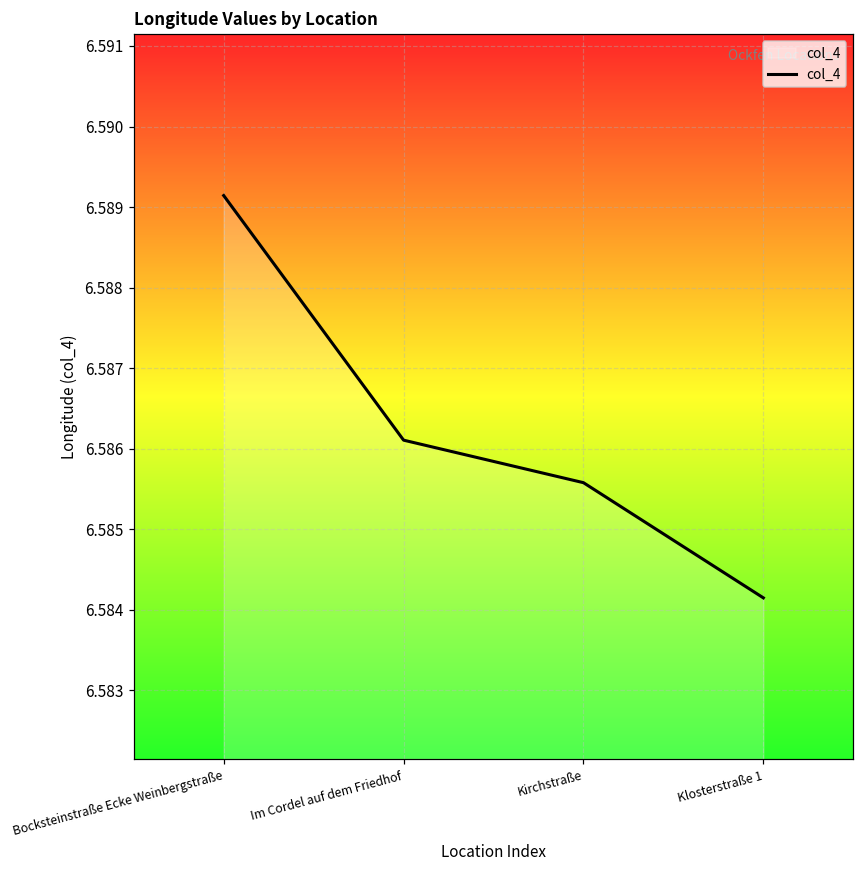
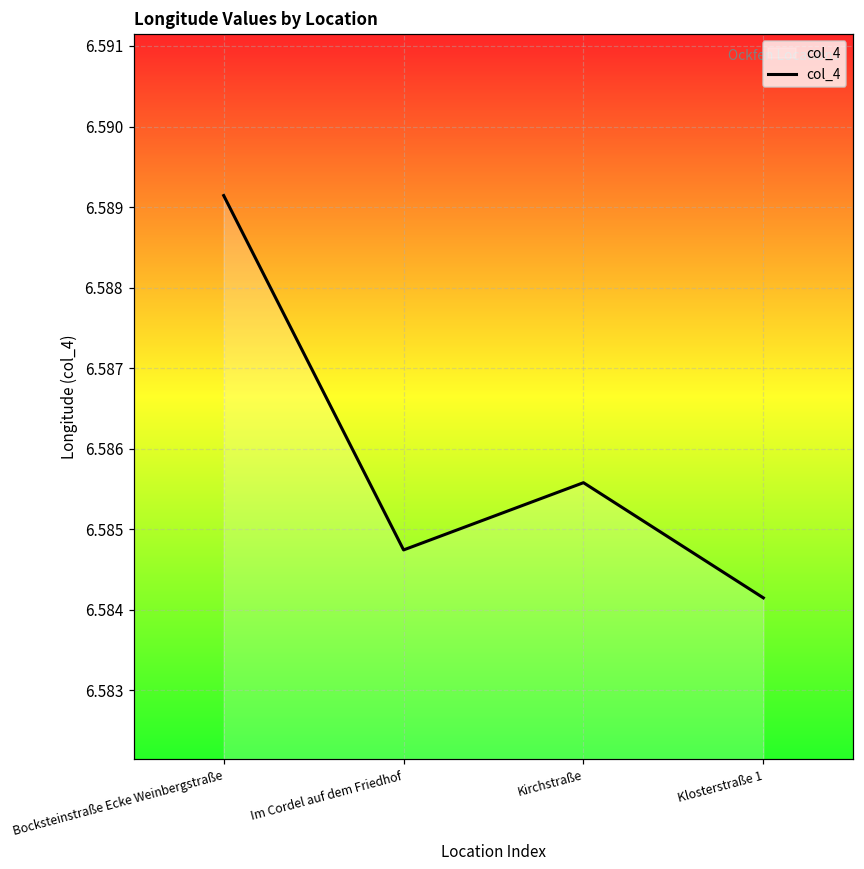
Im Cordel auf dem Friedhof: 6.5861 -> 6.5847
